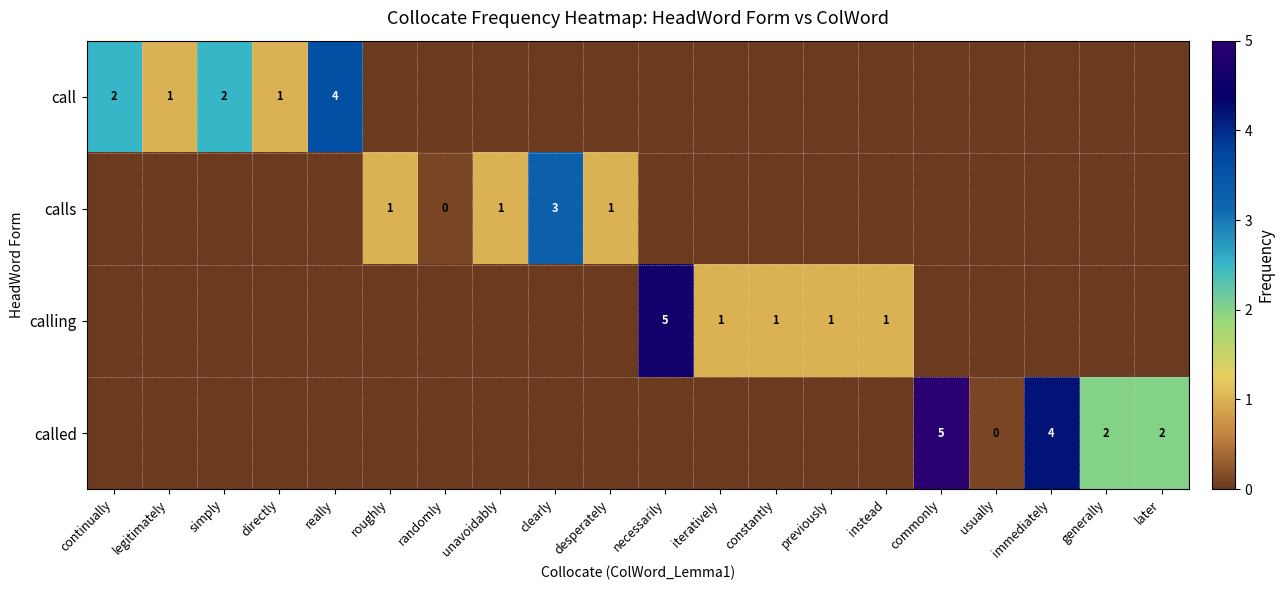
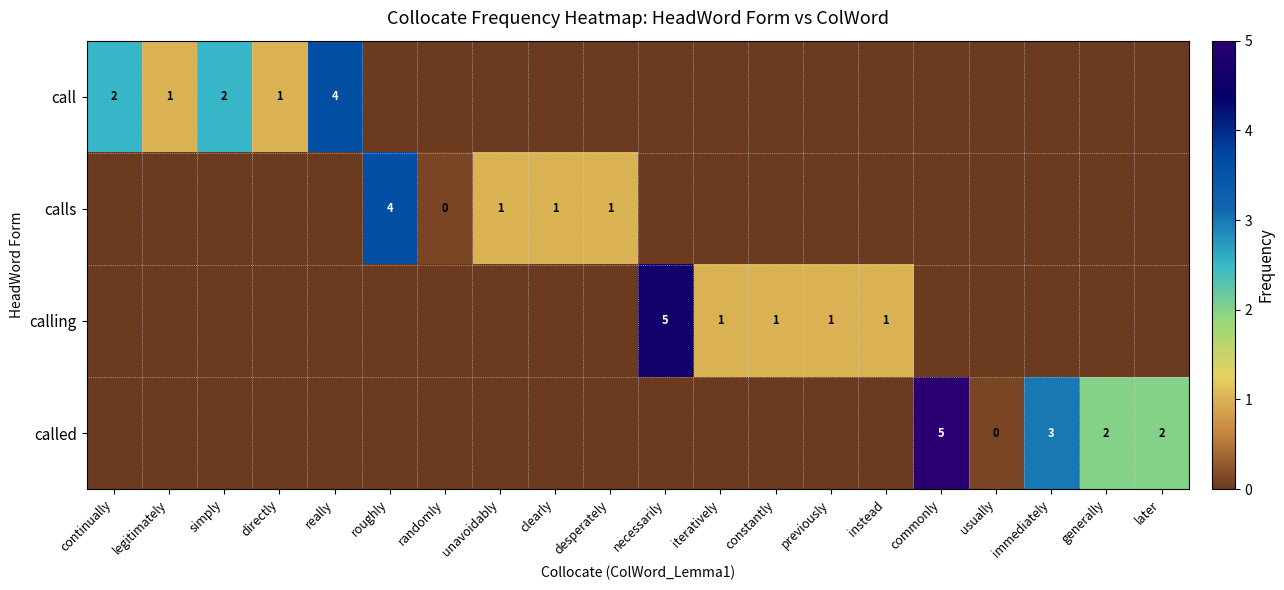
calls, roughly: 1 -> 4
calls, clearly: 3 -> 1
called, immediately: 4 -> 3
